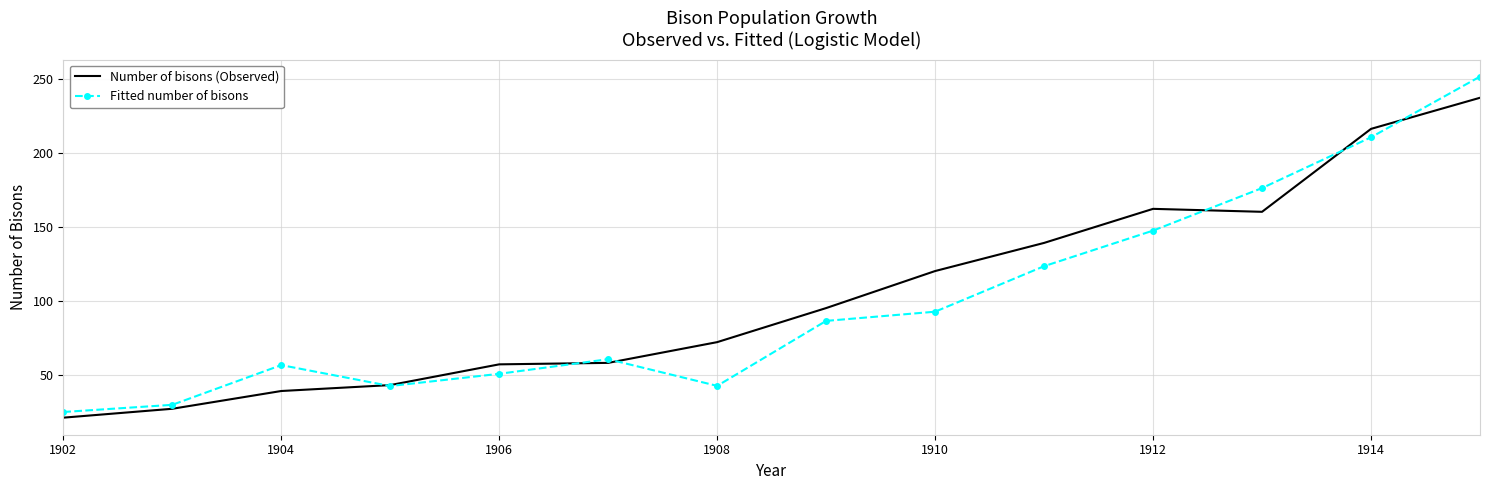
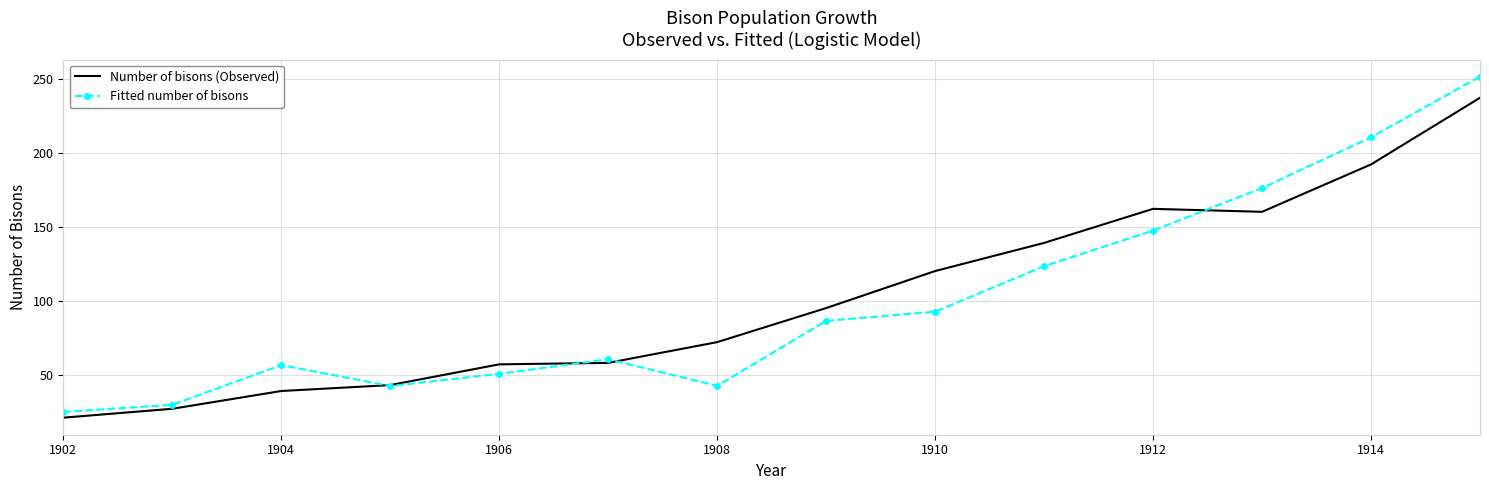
Number of bisons (Observed), 1914: 216 -> 192
